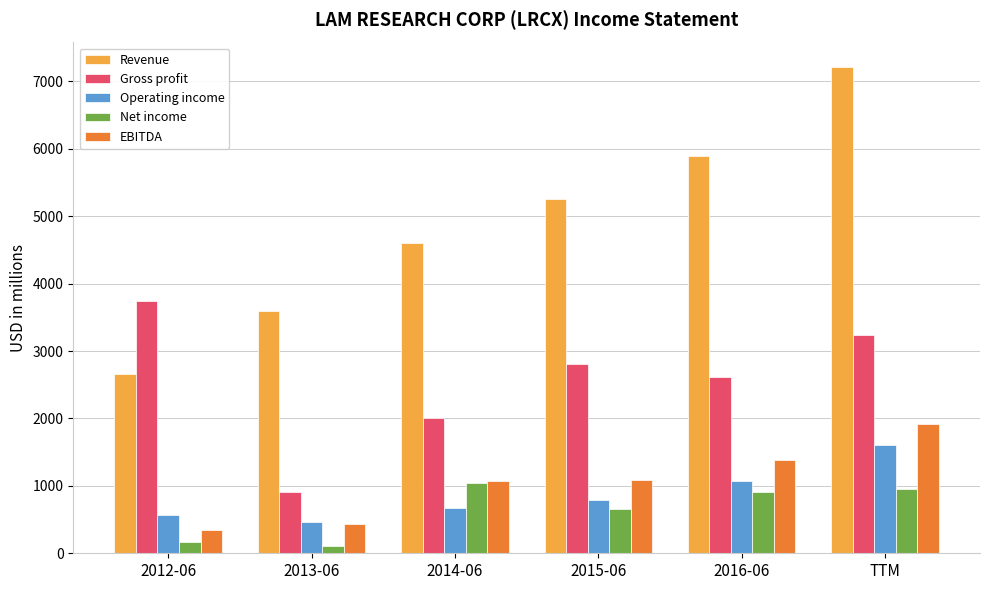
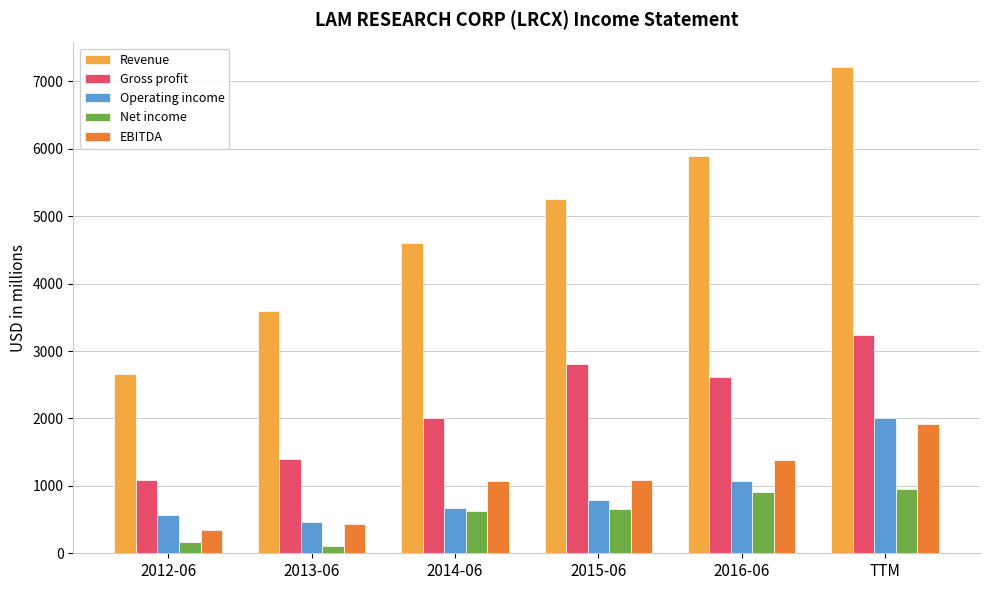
Gross profit, 2012-06: 3700 -> 1100
Gross profit, 2013-06: 900 -> 1400
Net income, 2014-06: 1000 -> 600
Operating income, TTM: 1600 -> 2000
